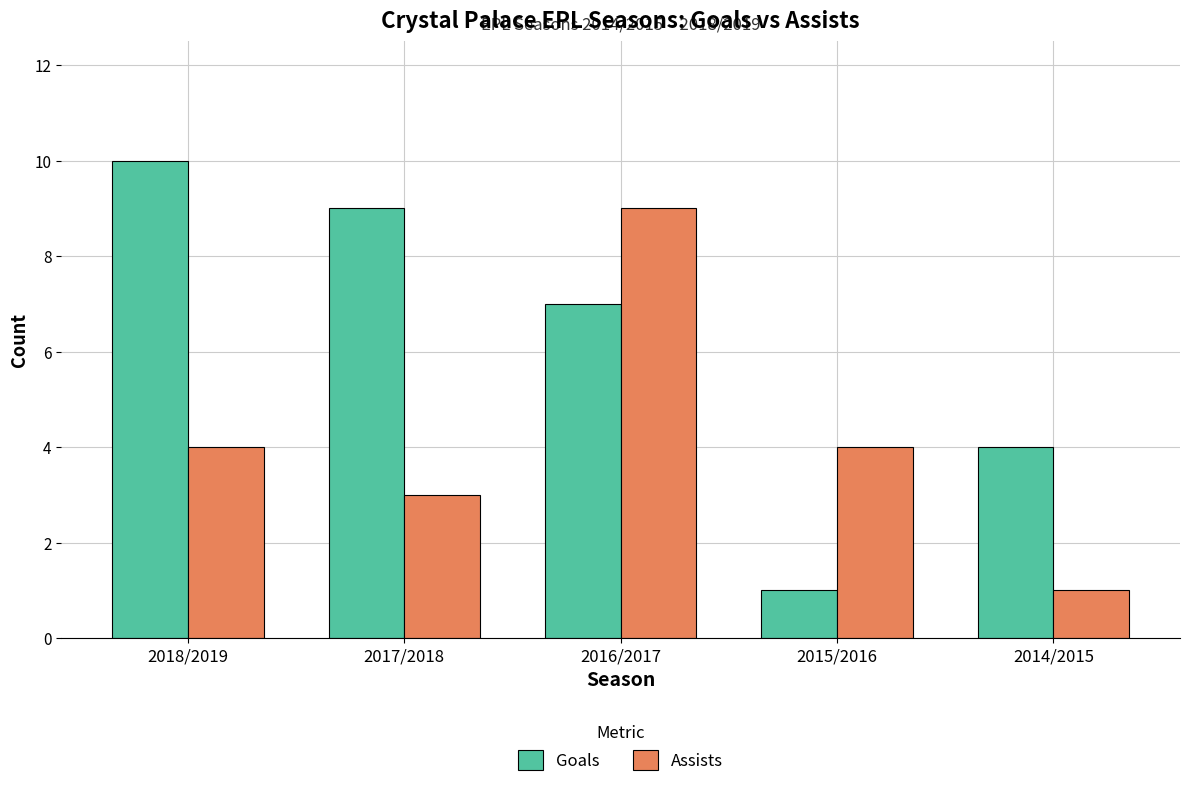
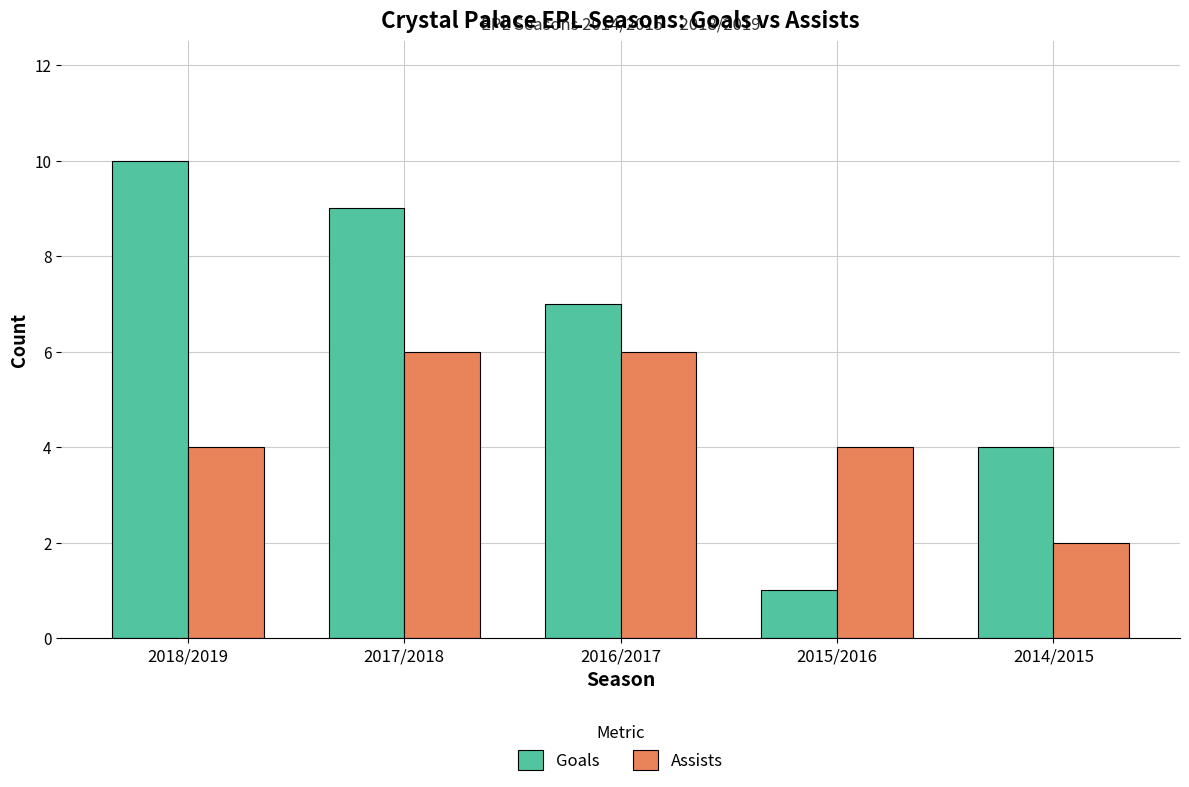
Assists, 2017/2018: 3 -> 6
Assists, 2016/2017: 9 -> 6
Assists, 2014/2015: 1 -> 2
